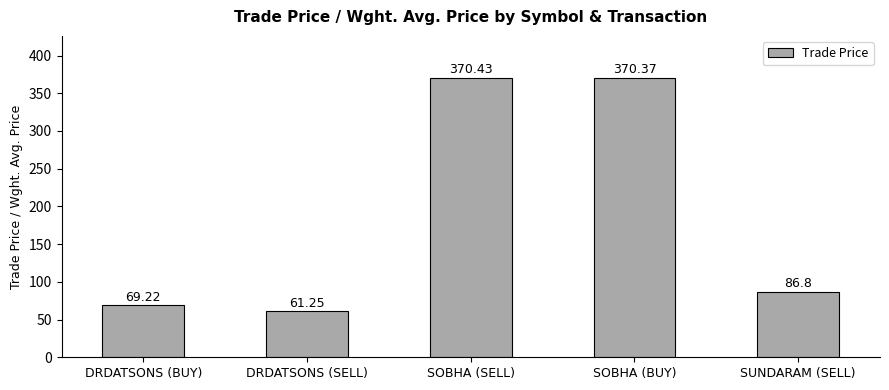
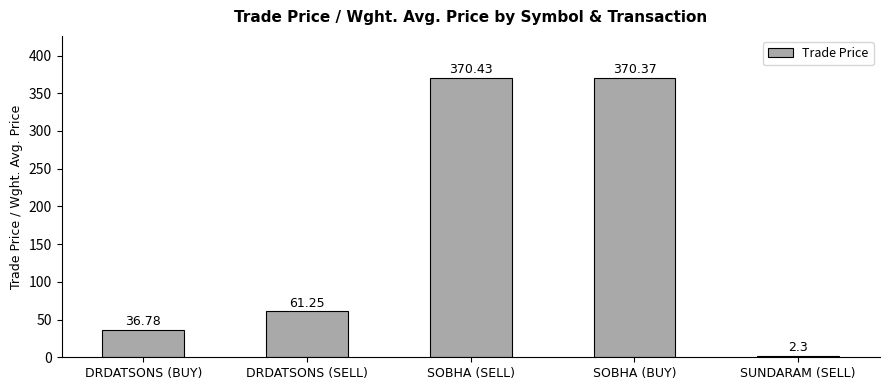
DRDATSONS (BUY): 69.22 -> 36.78
SUNDARAM (SELL): 86.8 -> 2.3
